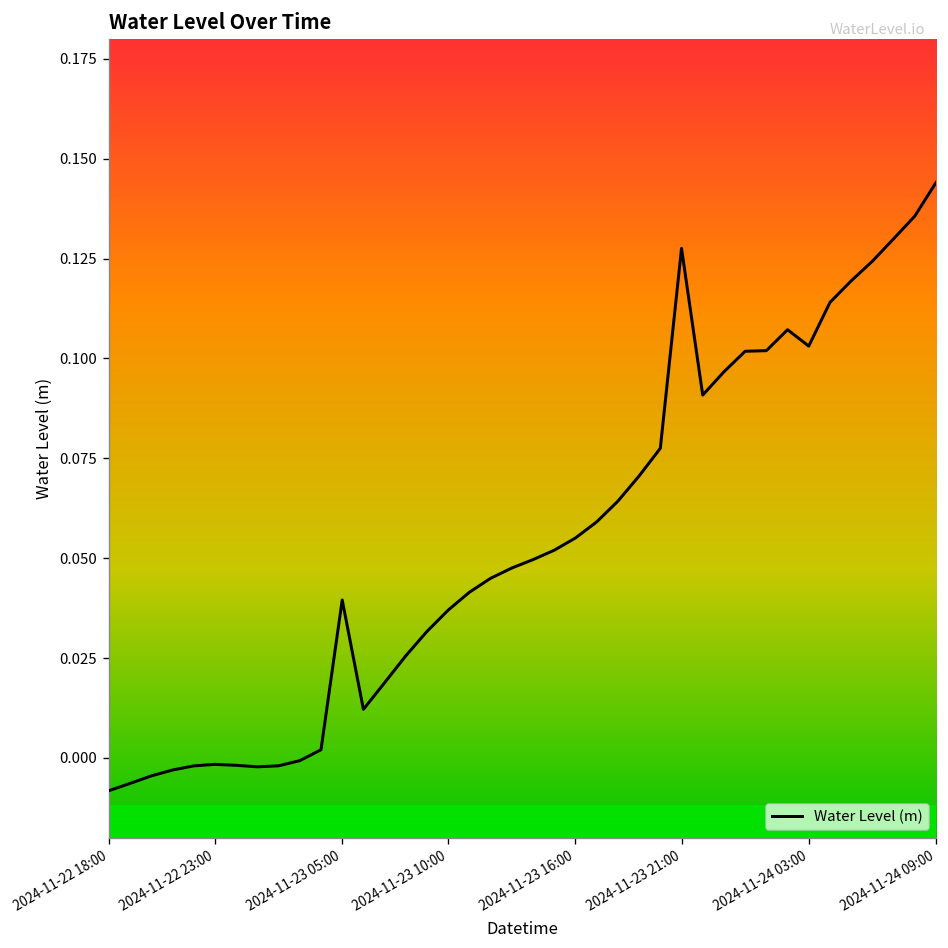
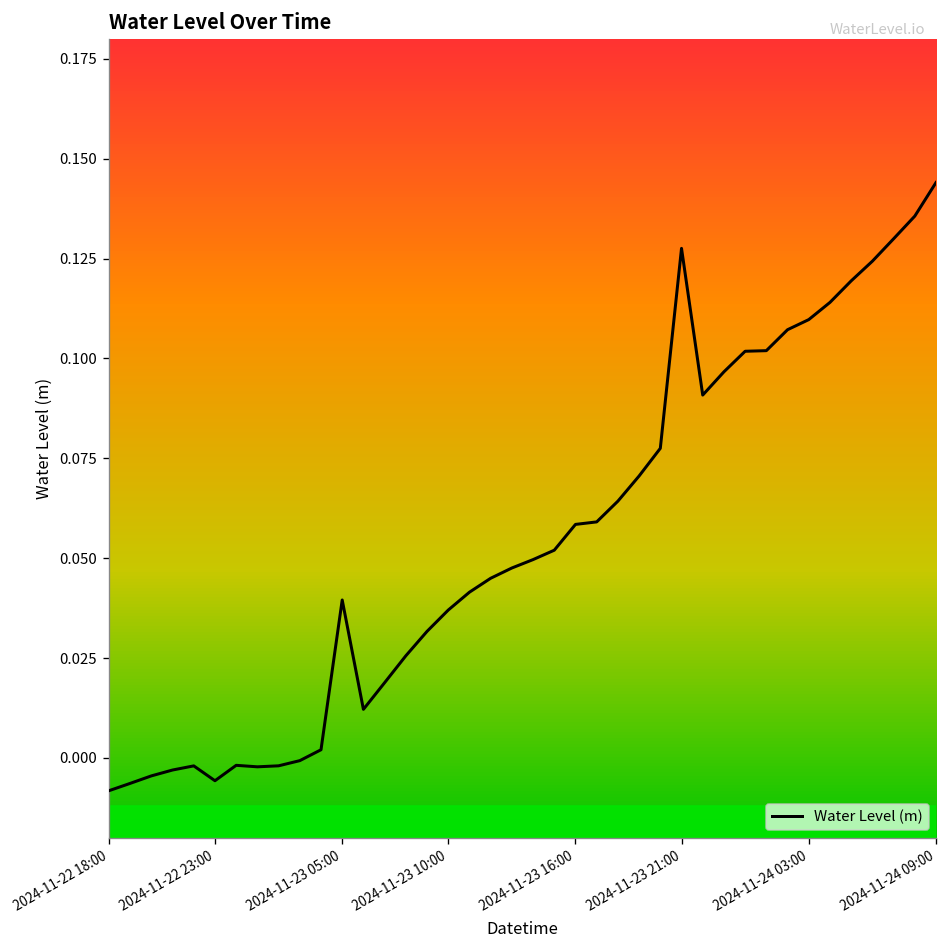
2024-11-22 23:00: -0.002 -> -0.006
2024-11-23 16:00: 0.055 -> 0.058
2024-11-24 03:00: 0.103 -> 0.110
